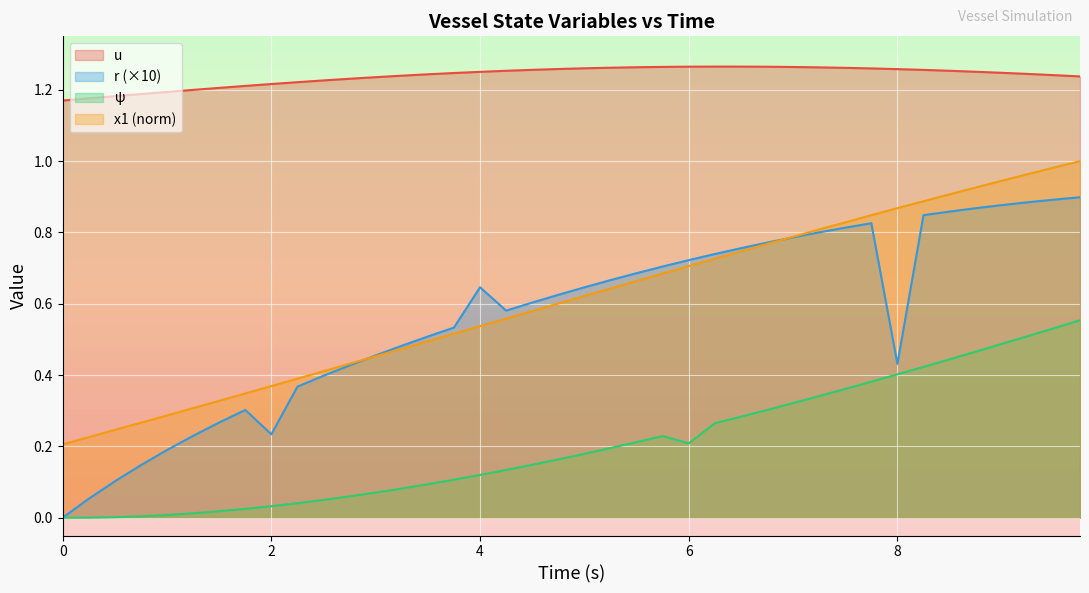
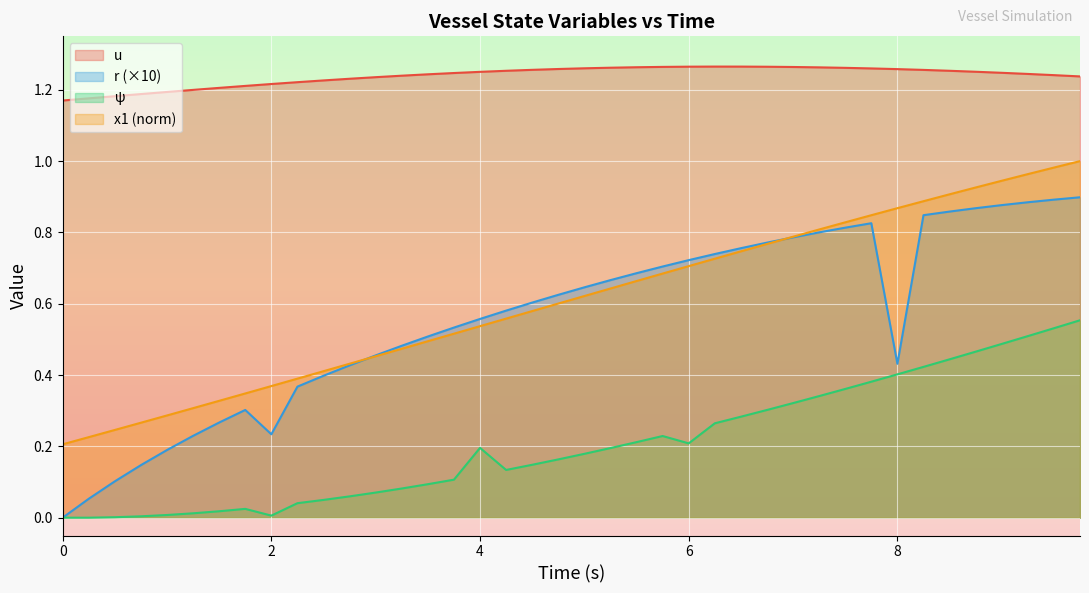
ψ, 2: 0.03 -> 0.01
r (×10), 4: 0.65 -> 0.56
ψ, 4: 0.12 -> 0.20
